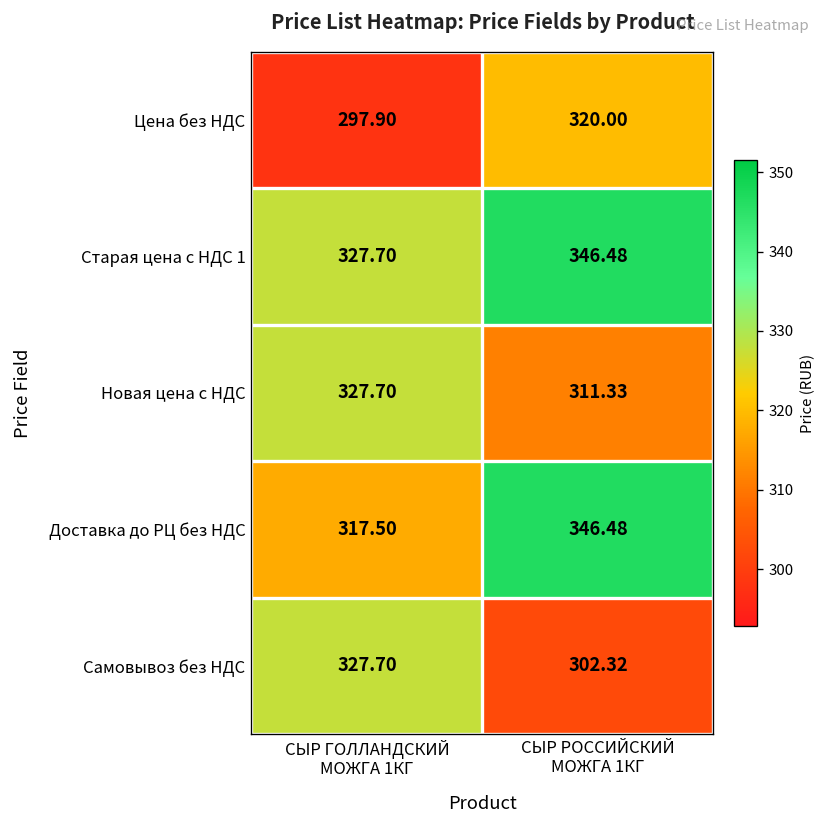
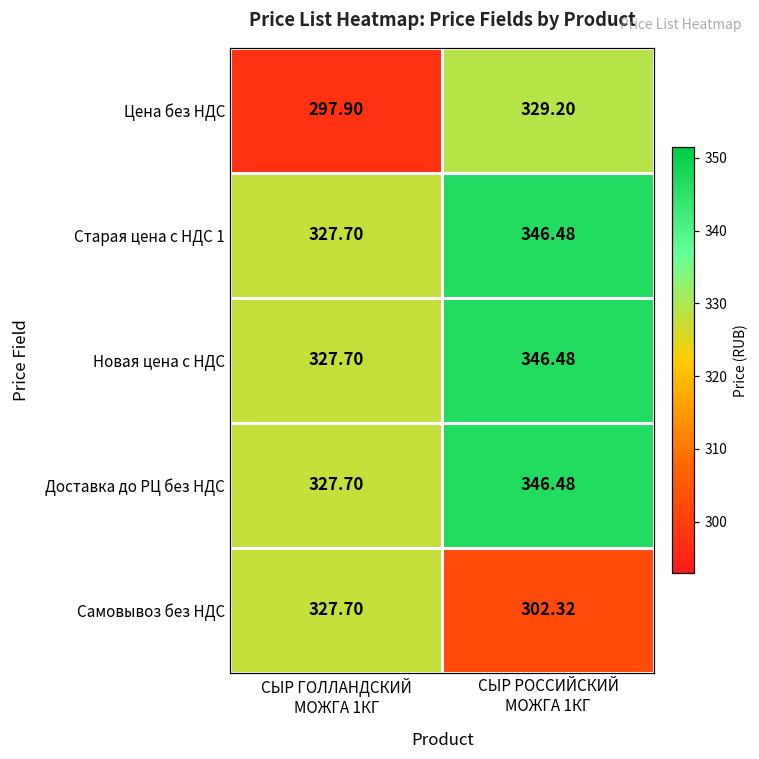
Цена без НДС, СЫР РОССИЙСКИЙ МОЖГА 1КГ: 320.00 -> 329.20
Новая цена с НДС, СЫР РОССИЙСКИЙ МОЖГА 1КГ: 311.33 -> 346.48
Доставка до РЦ без НДС, СЫР ГОЛЛАНДСКИЙ МОЖГА 1КГ: 317.50 -> 327.70
